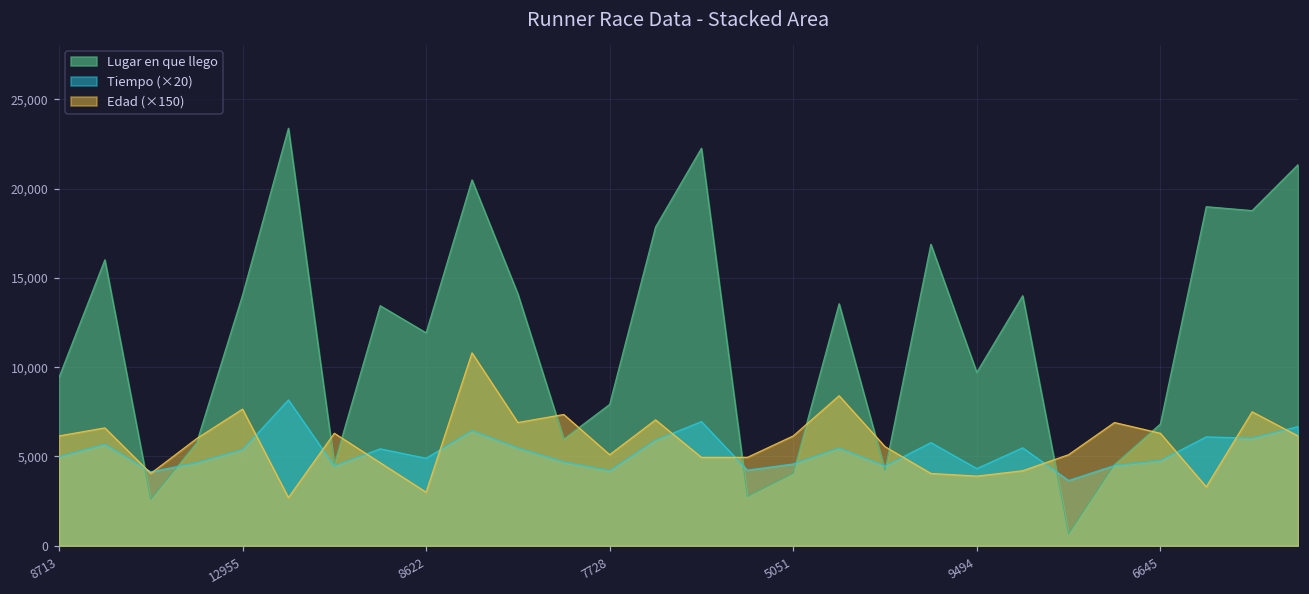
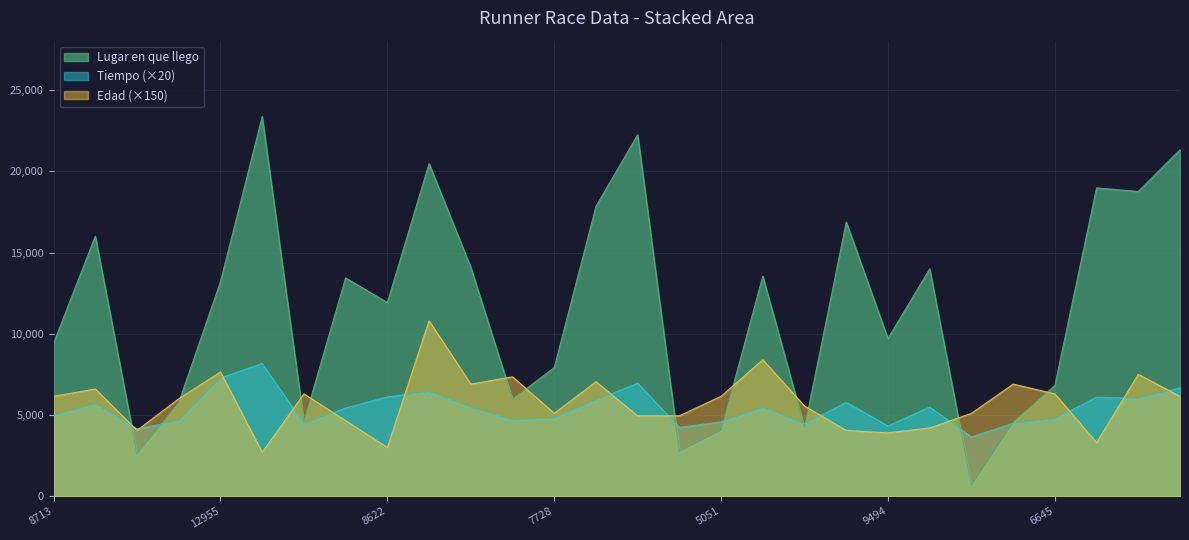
Lugar en que llego, 12955: 14,000 -> 13,200
Tiempo (×20), 12955: 5,400 -> 7,300
Tiempo (×20), 8622: 4,900 -> 6,100
Tiempo (×20), 7728: 4,200 -> 4,800
